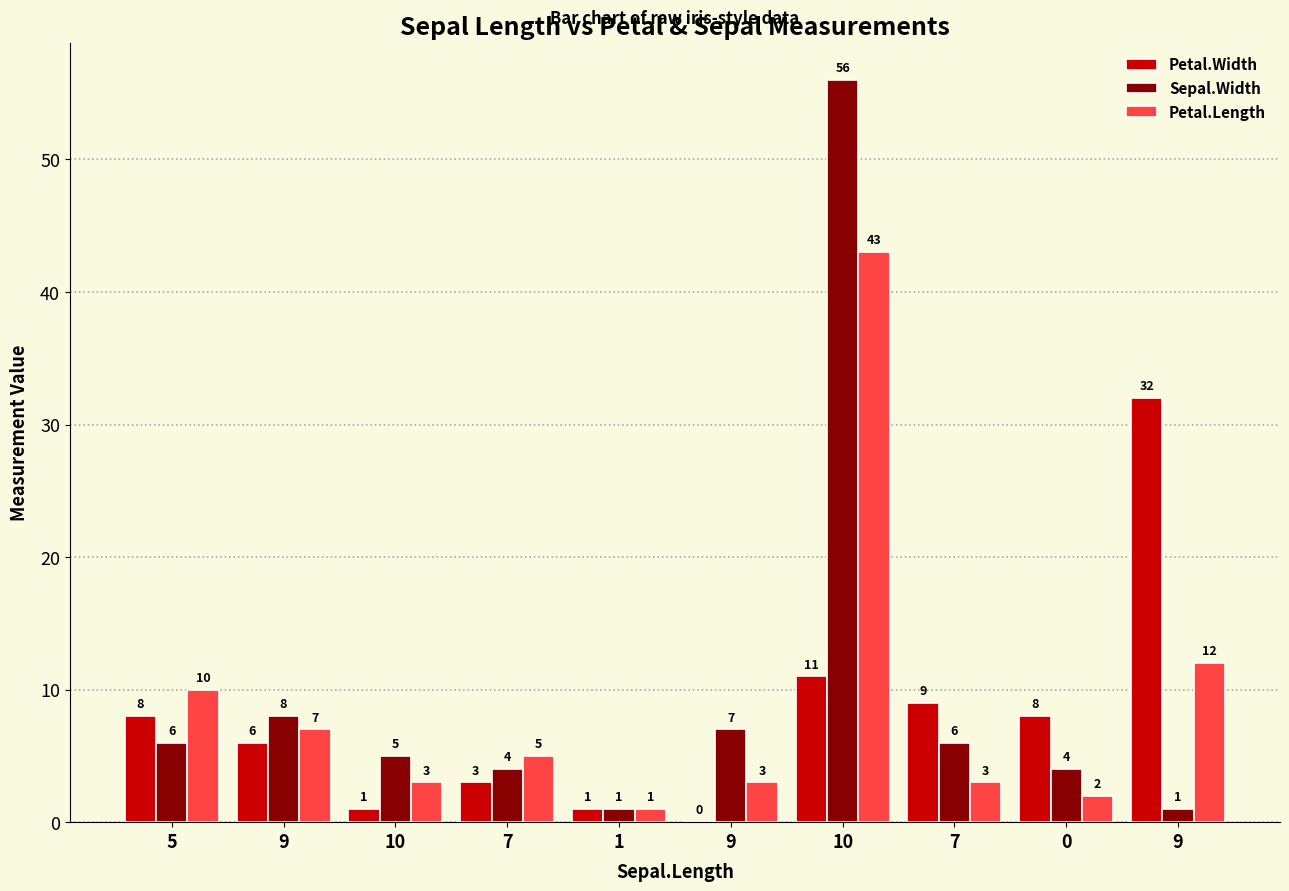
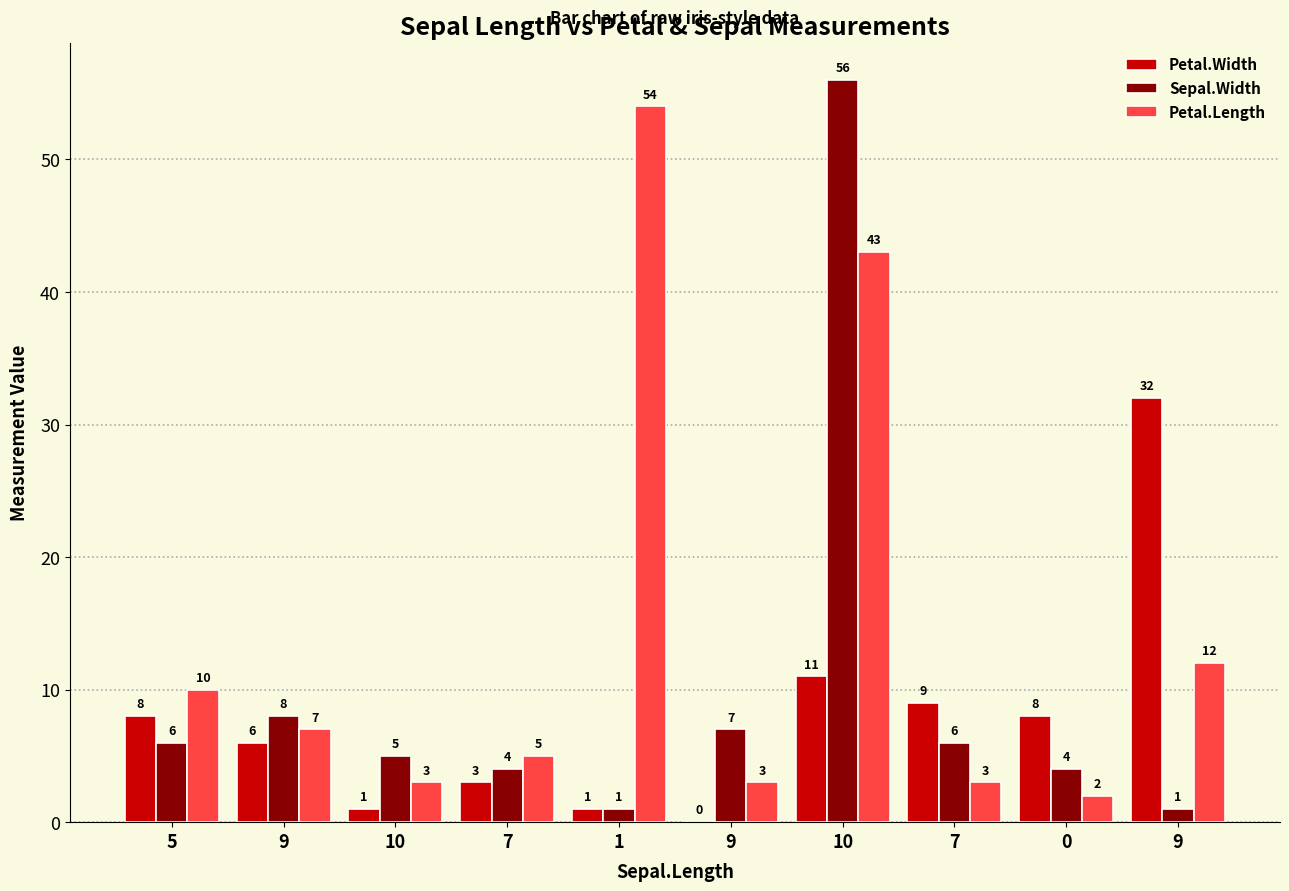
Petal.Length, 1: 1 -> 54
